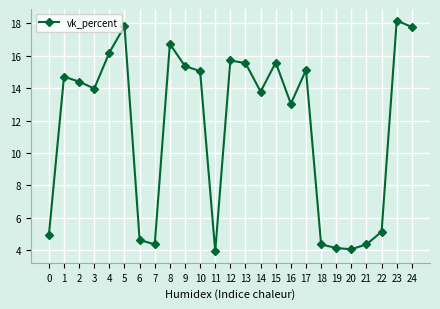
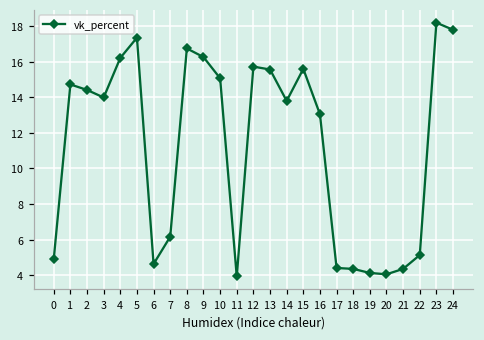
5: 17.8 -> 17.3
7: 4.4 -> 6.2
9: 15.4 -> 16.2
17: 15.1 -> 4.4
